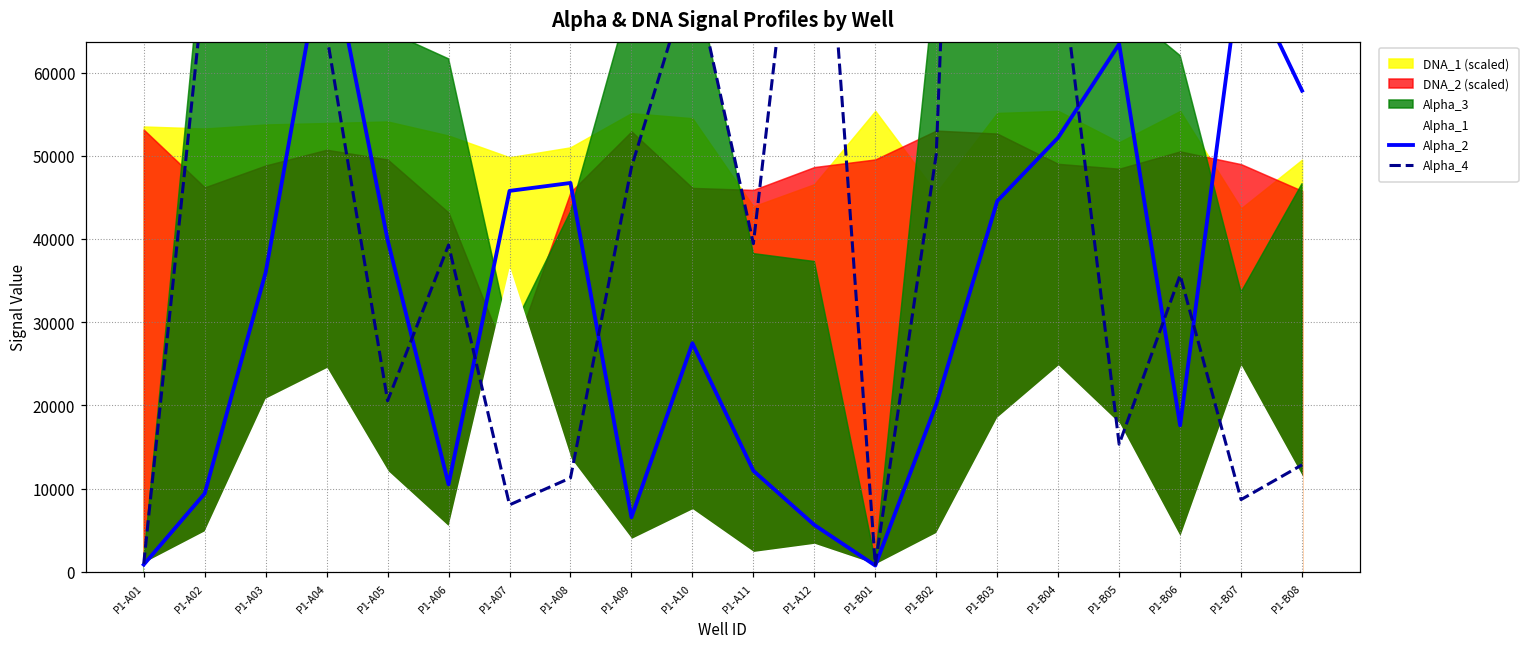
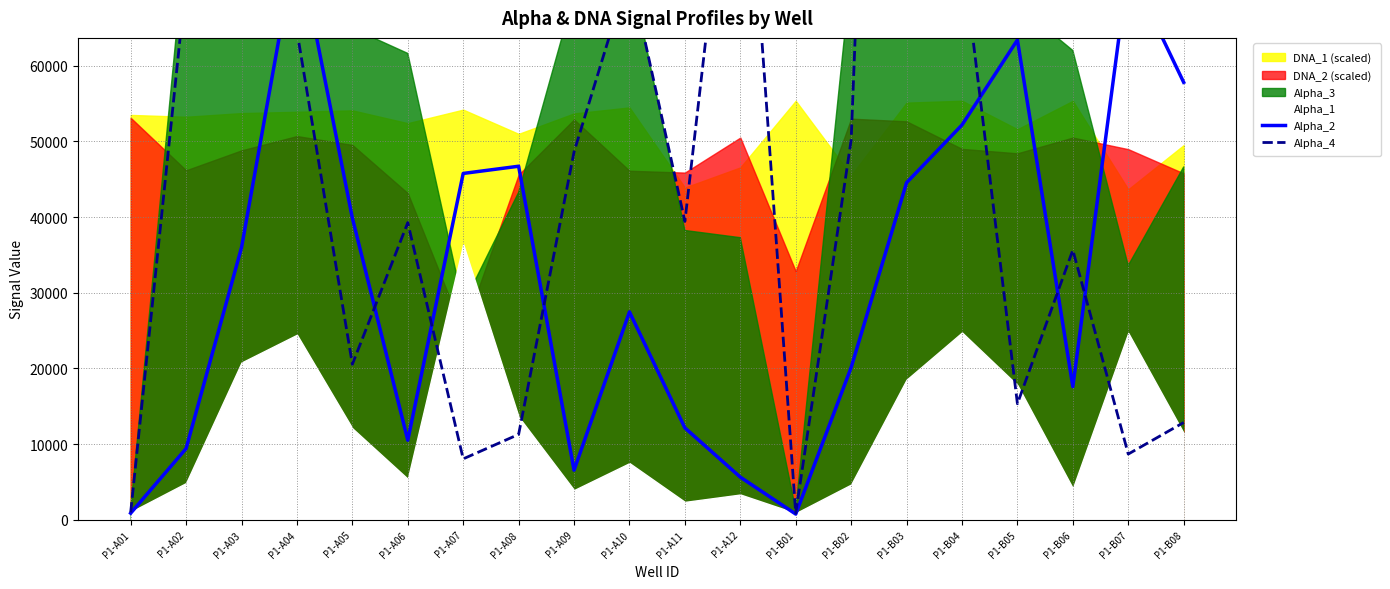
DNA_1 (scaled), P1-A07: 50000 -> 54000
DNA_1 (scaled), P1-A09: 55000 -> 54000
DNA_2 (scaled), P1-A12: 49000 -> 51000
DNA_2 (scaled), P1-B01: 50000 -> 33000
